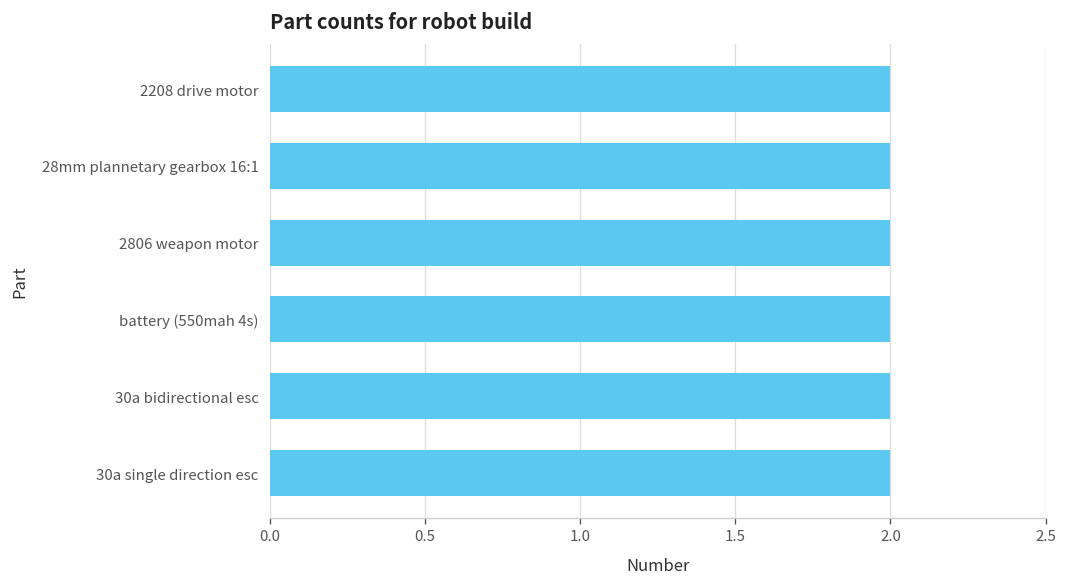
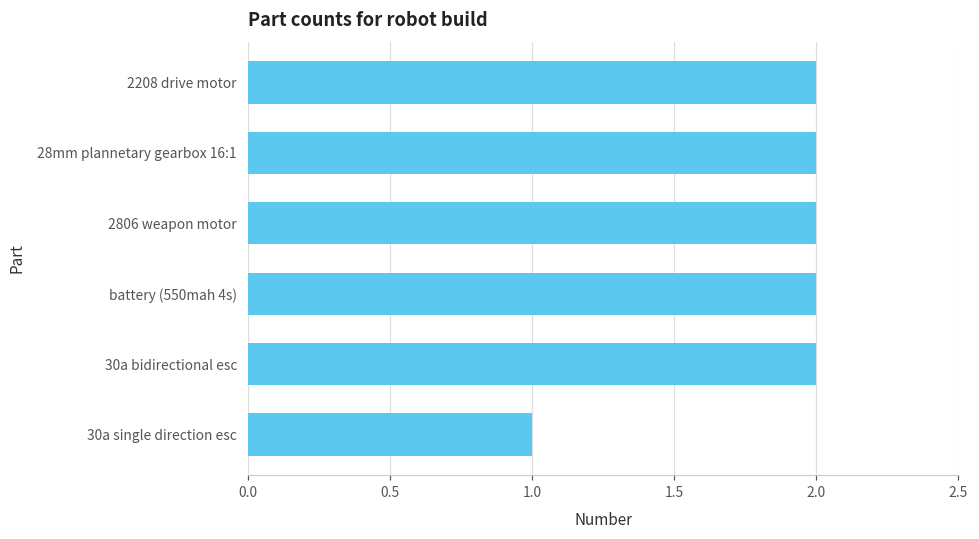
30a single direction esc: 2 -> 1
